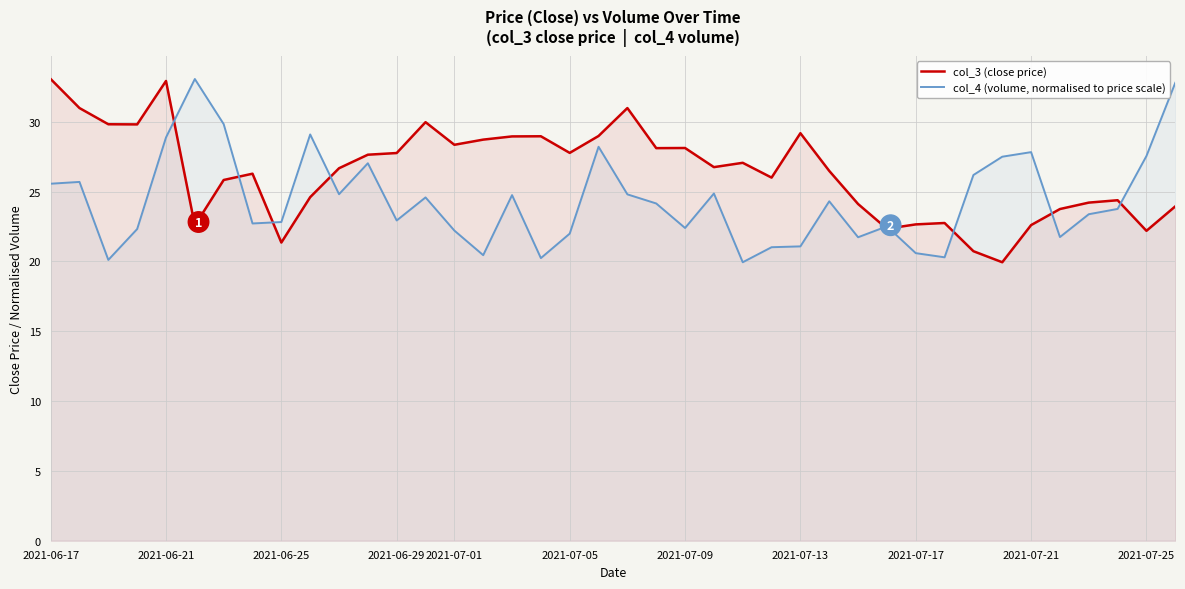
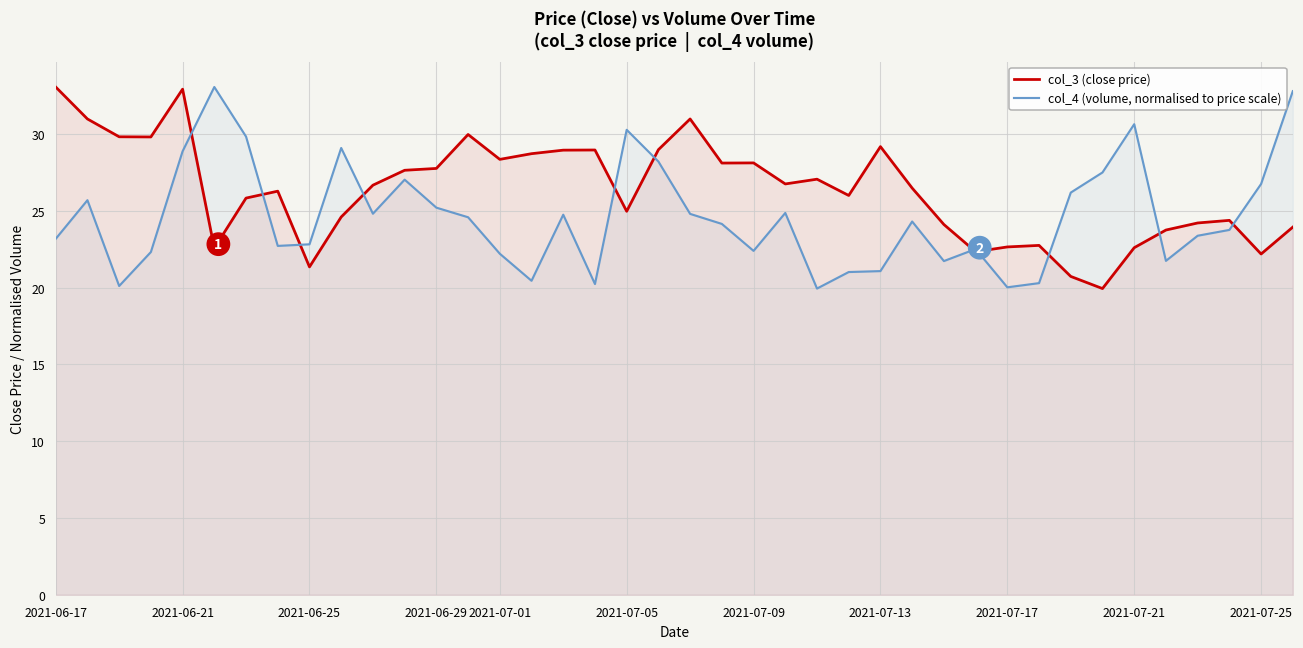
col_4 (volume, normalised to price scale), 2021-06-17: 25.6 -> 23.2
col_4 (volume, normalised to price scale), 2021-06-29: 22.9 -> 25.2
col_3 (close price), 2021-07-05: 27.8 -> 25.0
col_4 (volume, normalised to price scale), 2021-07-05: 22.0 -> 30.3
col_4 (volume, normalised to price scale), 2021-07-17: 20.6 -> 20.0
col_4 (volume, normalised to price scale), 2021-07-21: 27.8 -> 30.6
col_4 (volume, normalised to price scale), 2021-07-25: 27.5 -> 26.7
